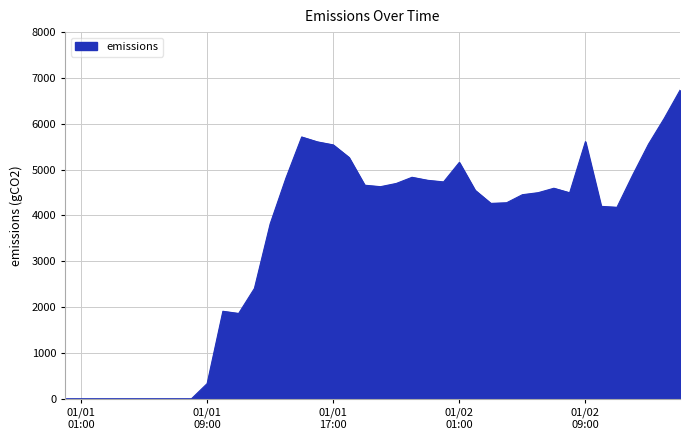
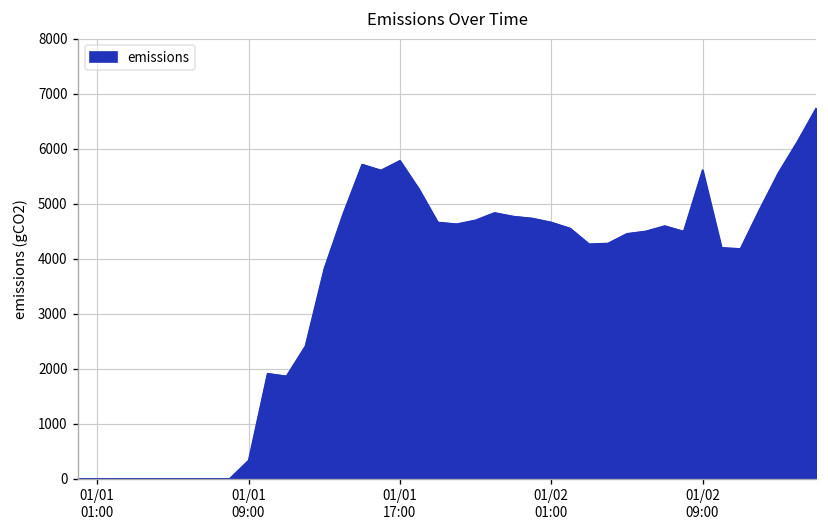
01/01 17:00: 5500 -> 5800
01/02 01:00: 5200 -> 4700
